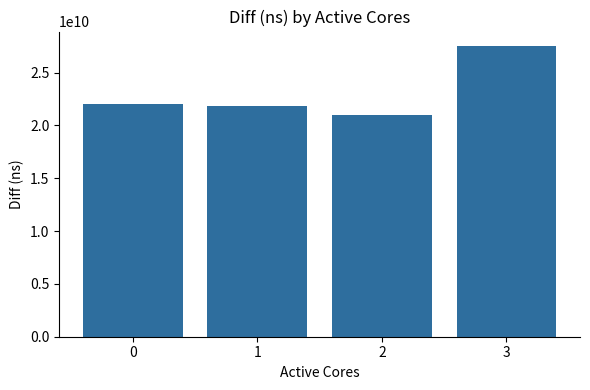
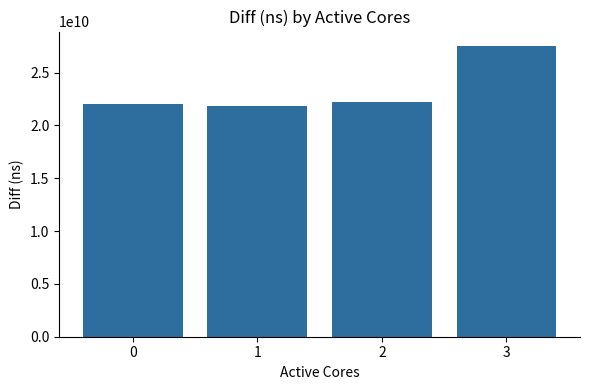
2: 21000000000 -> 22200000000
